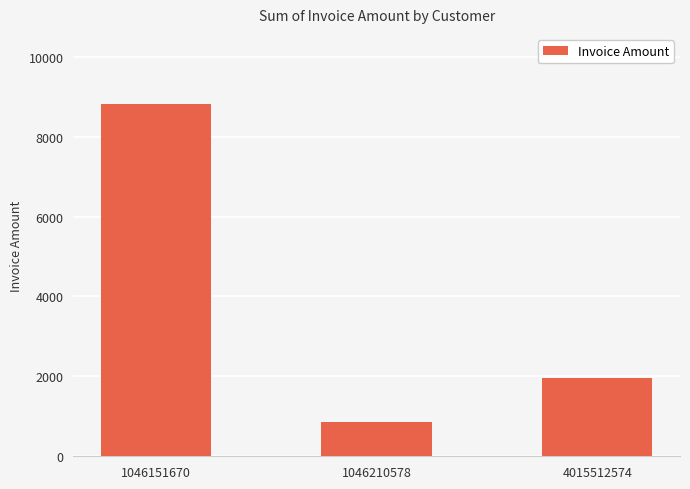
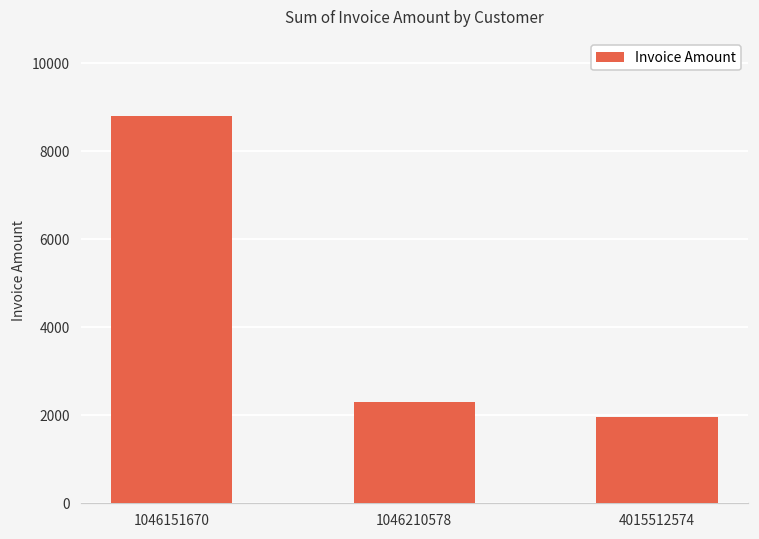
1046210578: 900 -> 2300
